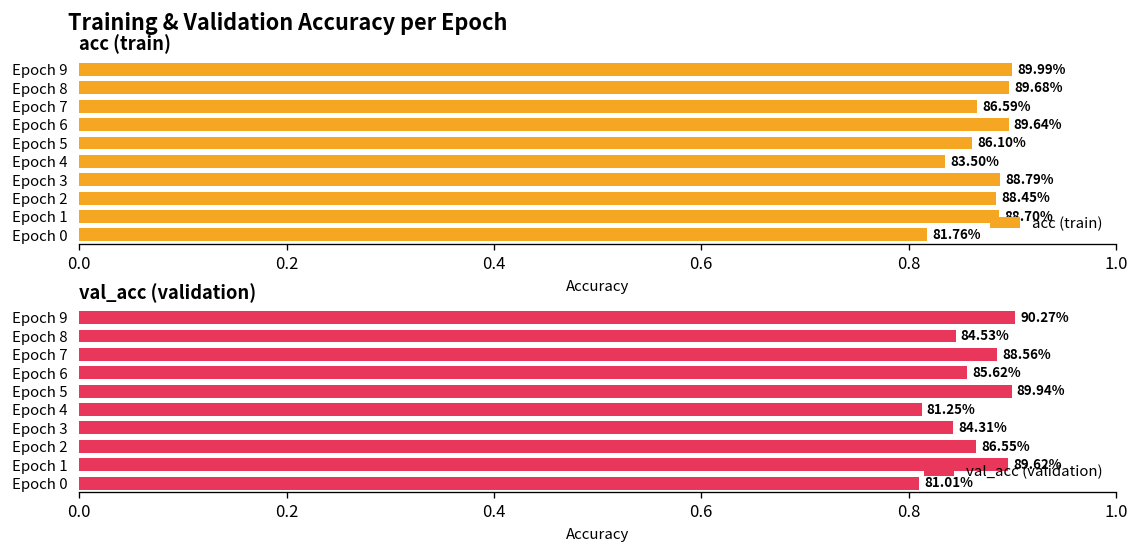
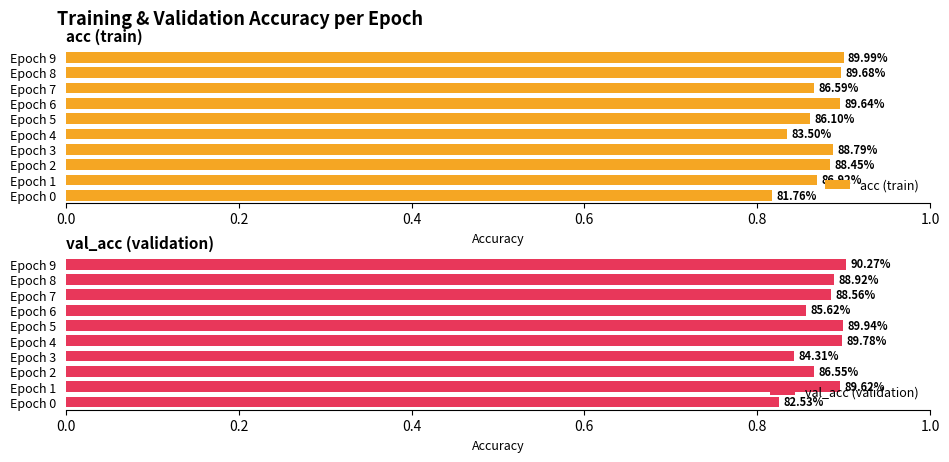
acc (train), Epoch 1: 88.70% -> 86.92%
val_acc (validation), Epoch 8: 84.53% -> 88.92%
val_acc (validation), Epoch 4: 81.25% -> 89.78%
val_acc (validation), Epoch 0: 81.01% -> 82.53%
